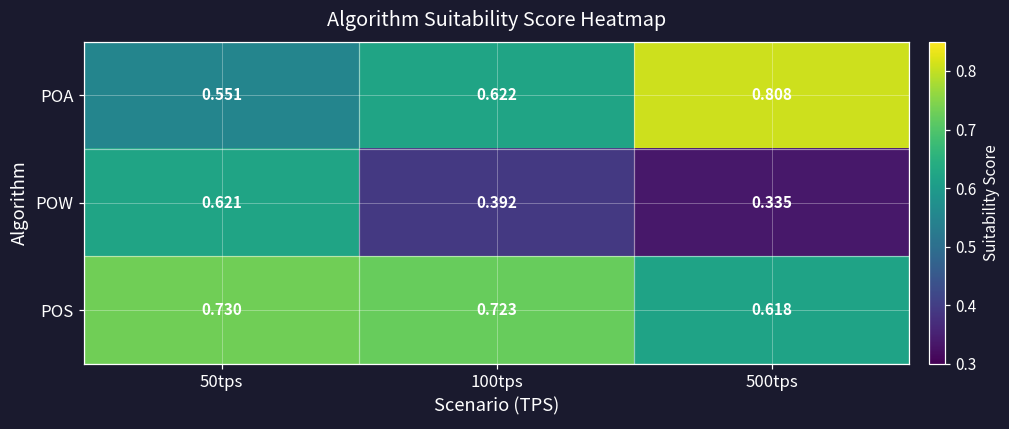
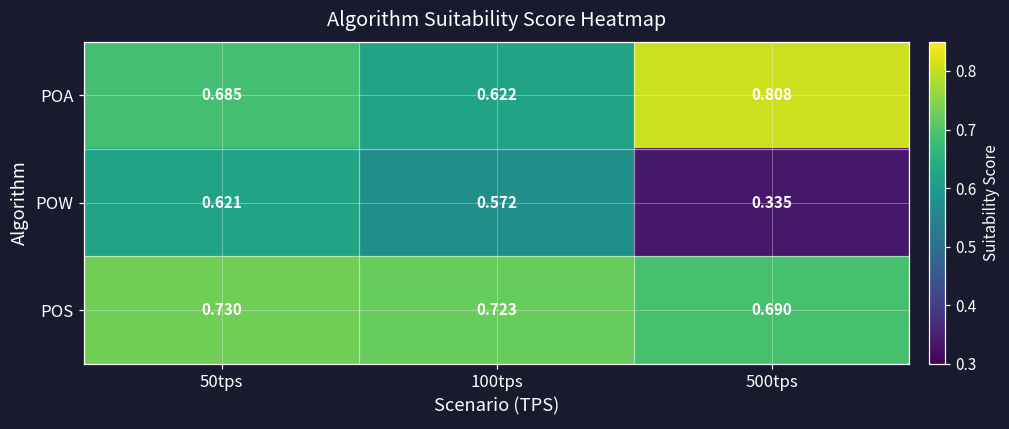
POA, 50tps: 0.551 -> 0.685
POW, 100tps: 0.392 -> 0.572
POS, 500tps: 0.618 -> 0.690
